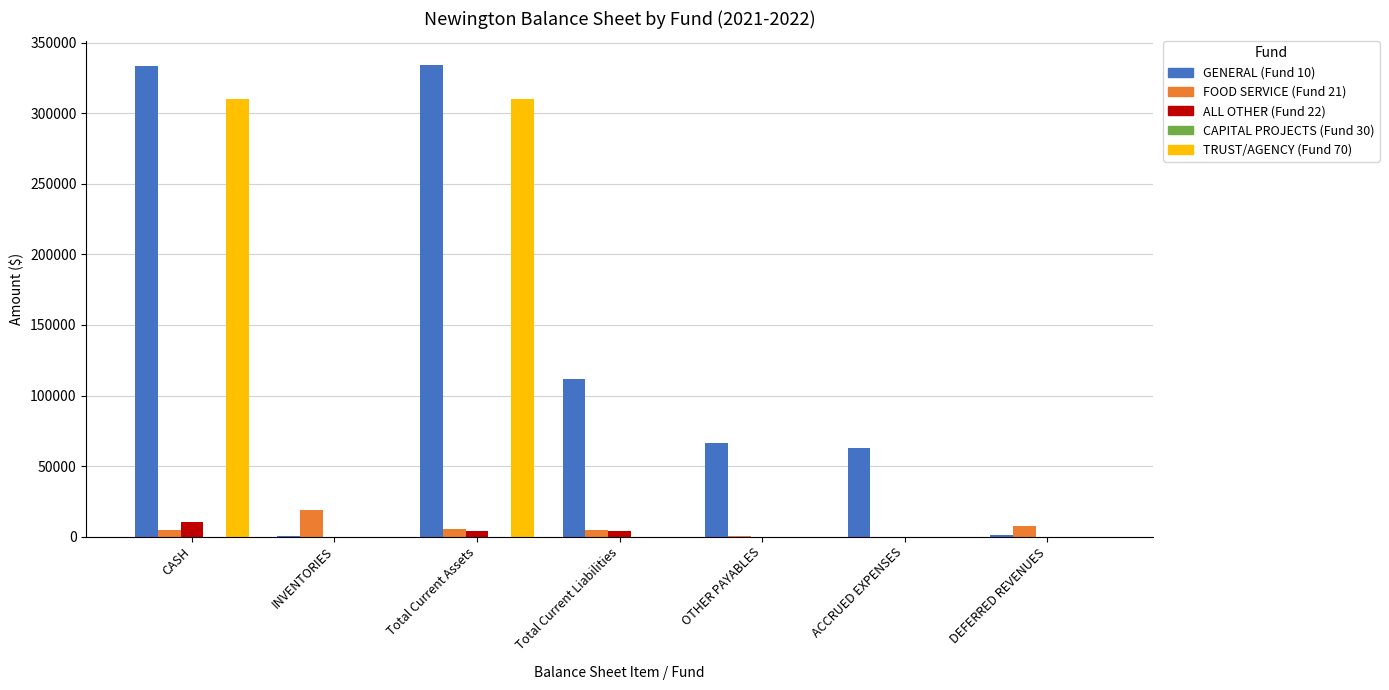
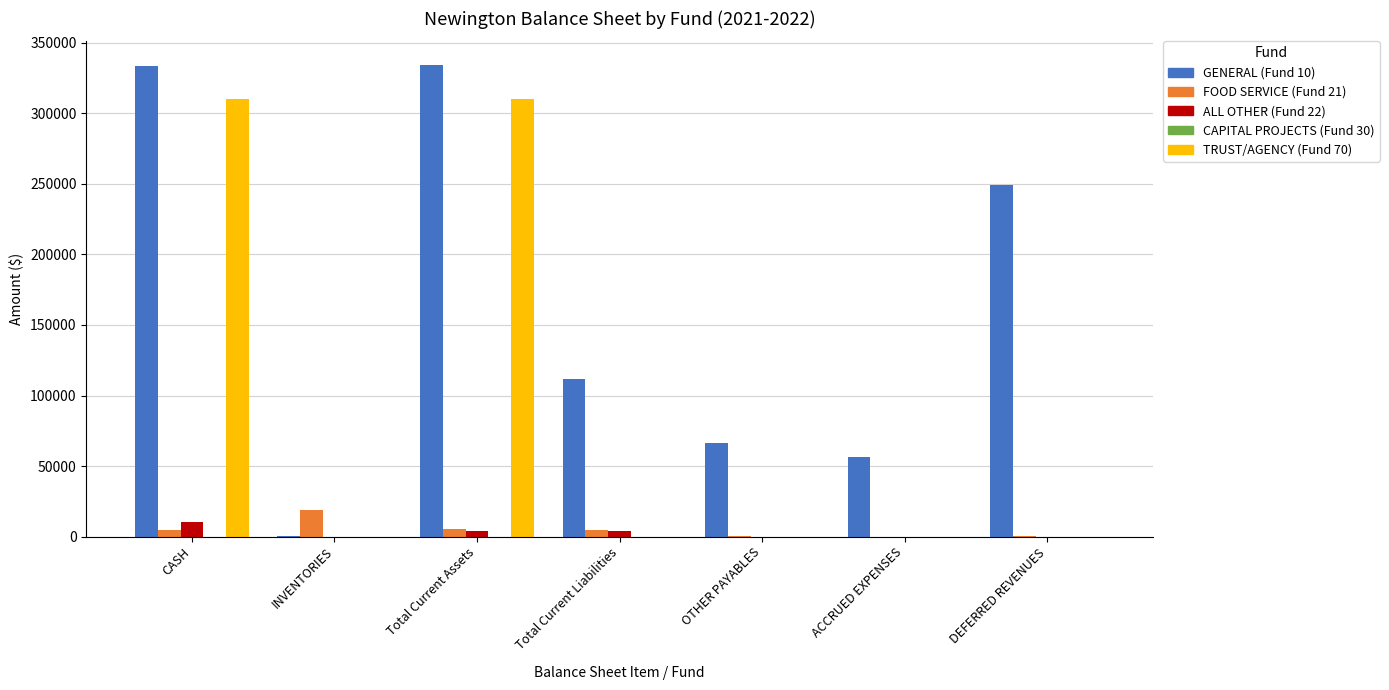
GENERAL (Fund 10), ACCRUED EXPENSES: 63000 -> 56000
GENERAL (Fund 10), DEFERRED REVENUES: 1000 -> 249000
FOOD SERVICE (Fund 21), DEFERRED REVENUES: 8000 -> 1000
